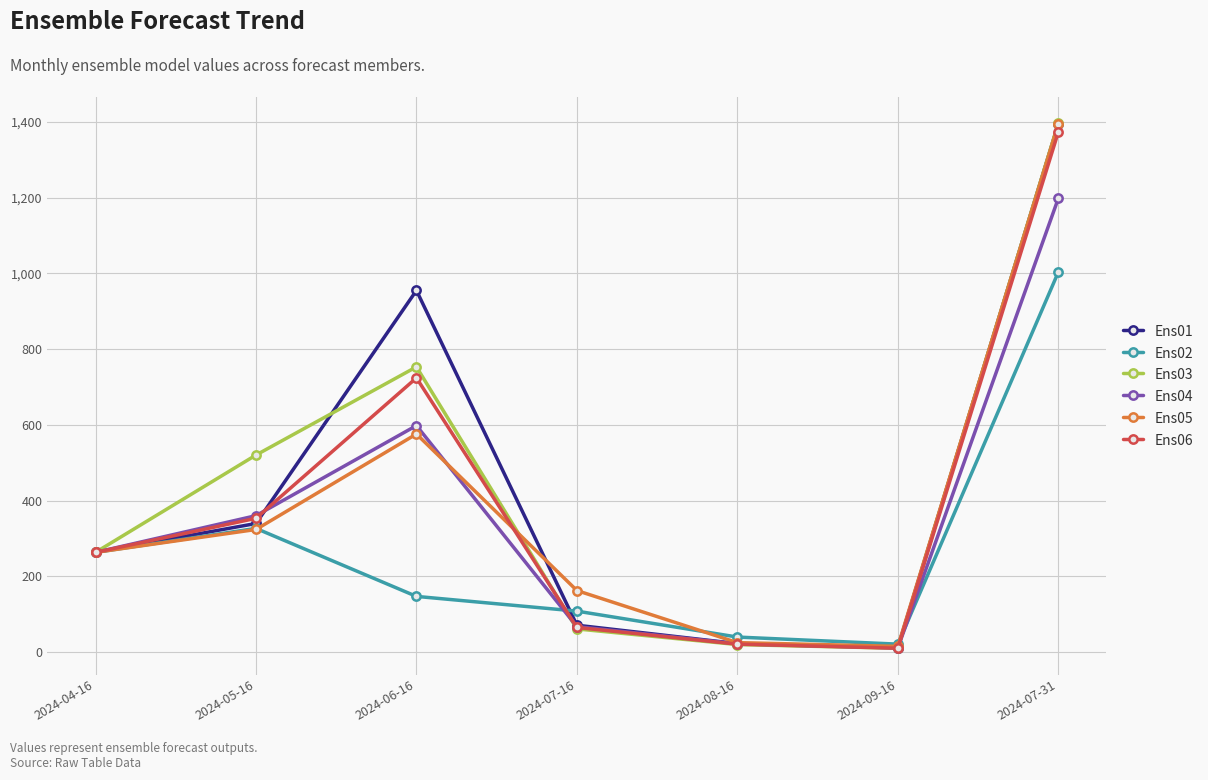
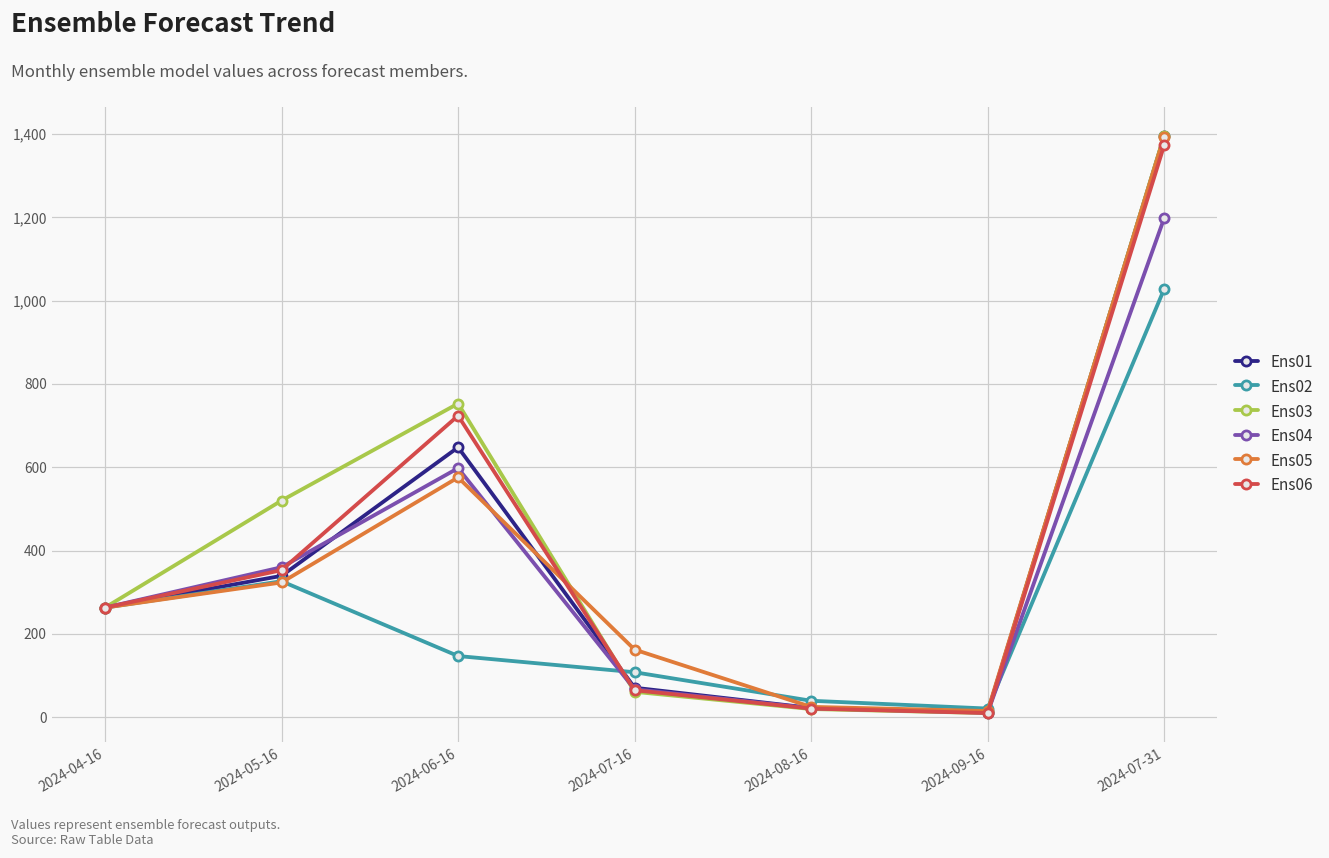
Ens01, 2024-06-16: 950 -> 650
Ens02, 2024-07-31: 1,000 -> 1,030
